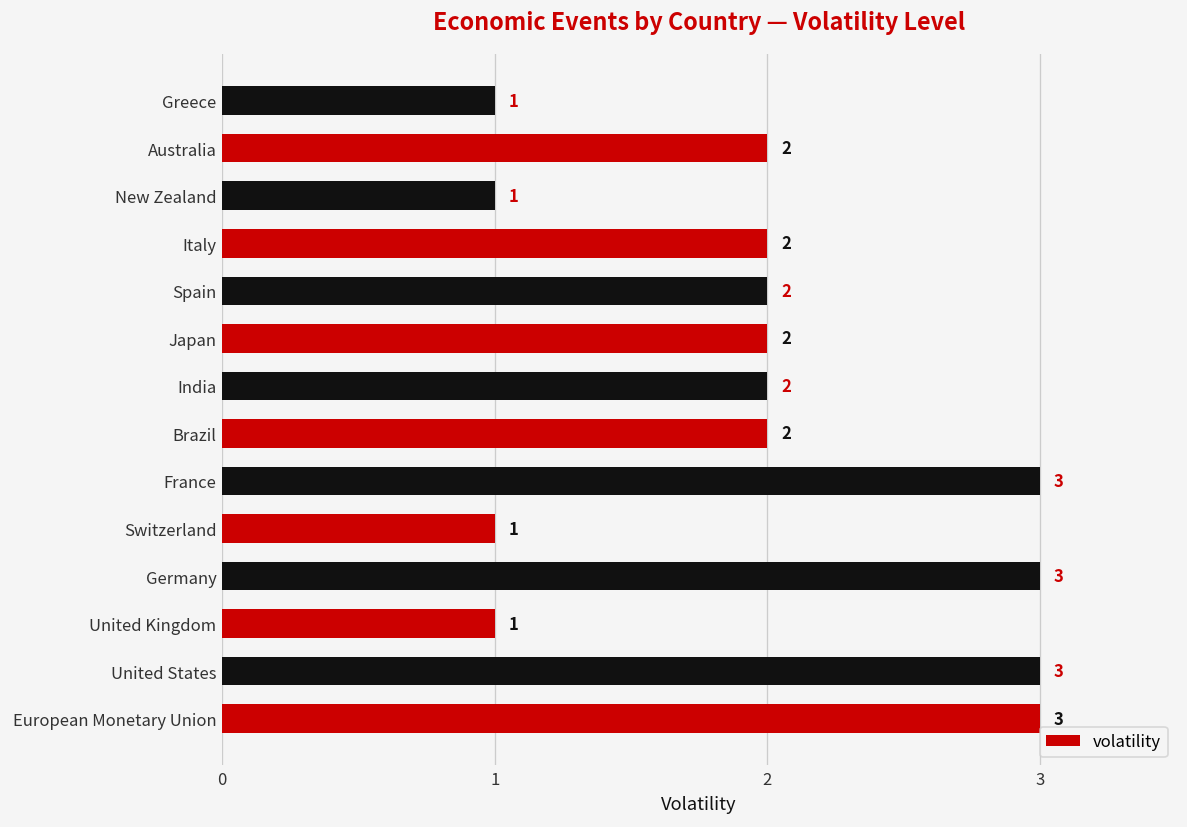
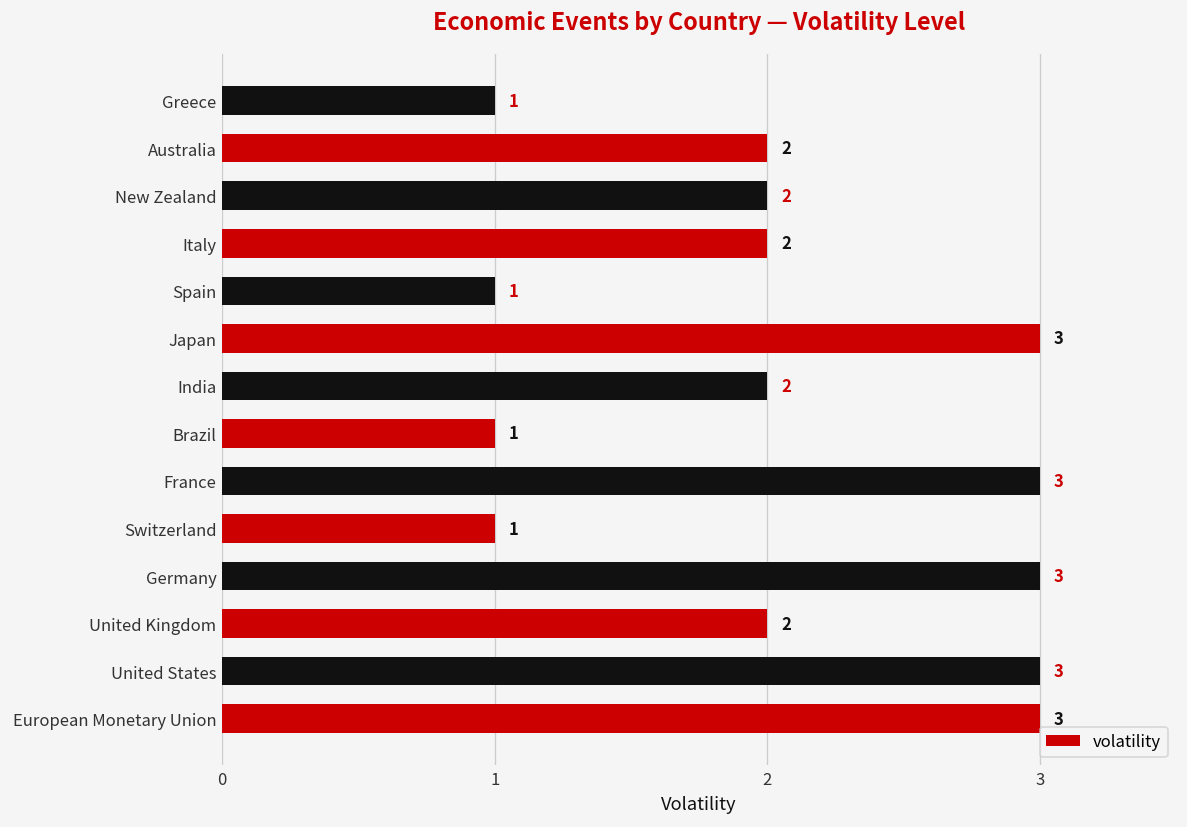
New Zealand: 1 -> 2
Spain: 2 -> 1
Japan: 2 -> 3
Brazil: 2 -> 1
United Kingdom: 1 -> 2
